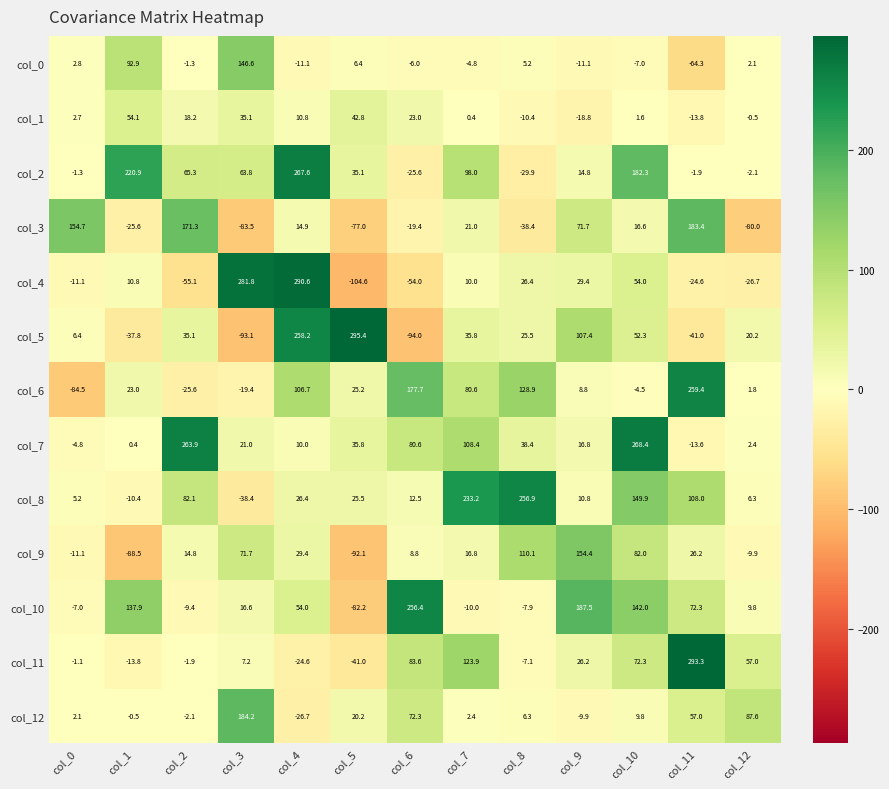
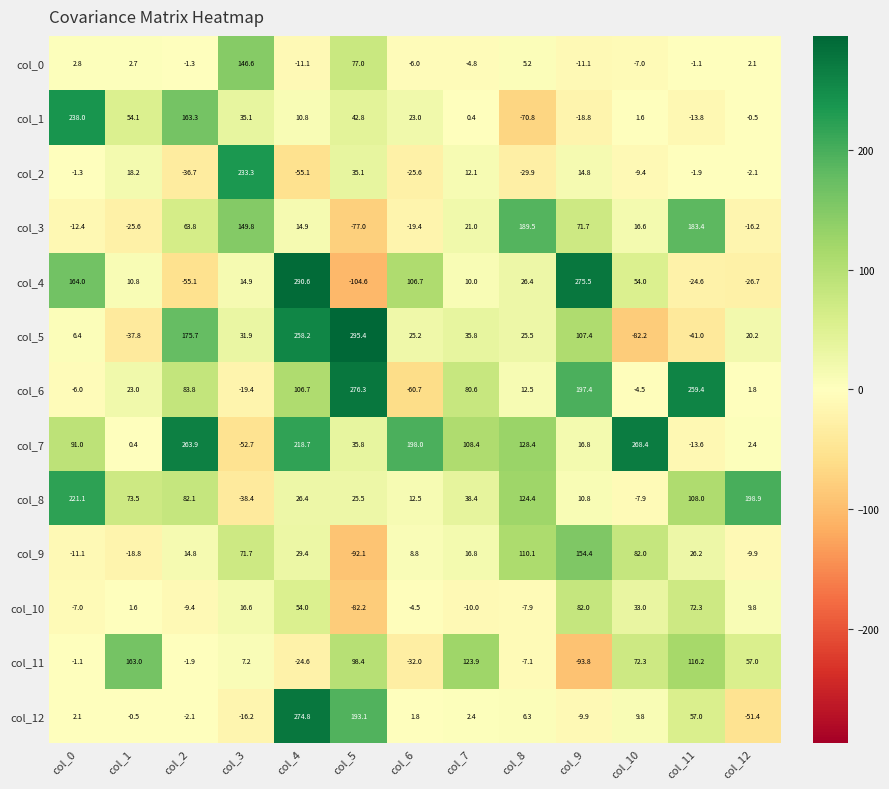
col_0, col_1: 92.9 -> 2.7
col_0, col_5: 6.4 -> 77.0
col_0, col_11: -64.3 -> -1.1
col_1, col_0: 2.7 -> 238.0
col_1, col_2: 18.2 -> 163.3
col_1, col_8: -10.4 -> -70.8
col_2, col_1: 220.9 -> 18.2
col_2, col_2: 65.3 -> -36.7
col_2, col_3: 63.8 -> 233.3
col_2, col_4: 267.6 -> -55.1
col_2, col_7: 98.0 -> 12.1
col_2, col_10: 182.3 -> -9.4
col_3, col_0: 154.7 -> -12.4
col_3, col_2: 171.3 -> 63.8
col_3, col_3: -83.5 -> 149.8
col_3, col_8: -38.4 -> 189.5
col_3, col_12: -80.0 -> -16.2
col_4, col_0: -11.1 -> 164.0
col_4, col_3: 281.8 -> 14.9
col_4, col_6: -54.0 -> 106.7
col_4, col_9: 29.4 -> 275.5
col_5, col_2: 35.1 -> 175.7
col_5, col_3: -93.1 -> 31.9
col_5, col_6: -94.0 -> 25.2
col_5, col_10: 52.3 -> -82.2
col_6, col_0: -84.5 -> -6.0
col_6, col_2: -25.6 -> 83.8
col_6, col_5: 25.2 -> 276.3
col_6, col_6: 177.7 -> -60.7
col_6, col_8: 128.9 -> 12.5
col_6, col_9: 8.8 -> 197.4
col_7, col_0: -4.8 -> 91.0
col_7, col_3: 21.0 -> -52.7
col_7, col_4: 10.0 -> 218.7
col_7, col_6: 80.6 -> 198.0
col_7, col_8: 38.4 -> 128.4
col_8, col_0: 5.2 -> 221.1
col_8, col_1: -10.4 -> 73.5
col_8, col_7: 233.2 -> 38.4
col_8, col_8: 256.9 -> 124.4
col_8, col_10: 149.9 -> -7.9
col_8, col_12: 6.3 -> 198.9
col_9, col_1: -88.5 -> -18.8
col_10, col_1: 137.9 -> 1.6
col_10, col_6: 256.4 -> -4.5
col_10, col_9: 187.5 -> 82.0
col_10, col_10: 142.0 -> 33.0
col_11, col_1: -13.8 -> 163.0
col_11, col_5: -41.0 -> 98.4
col_11, col_6: 83.6 -> -32.0
col_11, col_9: 26.2 -> -93.8
col_11, col_11: 293.3 -> 116.2
col_12, col_3: 184.2 -> -16.2
col_12, col_4: -26.7 -> 274.8
col_12, col_5: 20.2 -> 193.1
col_12, col_6: 72.3 -> 1.8
col_12, col_12: 87.6 -> -51.4
